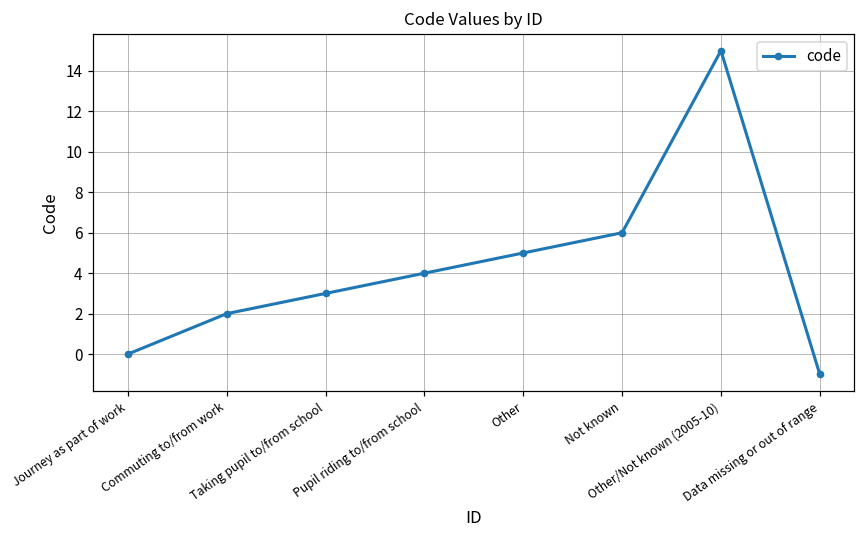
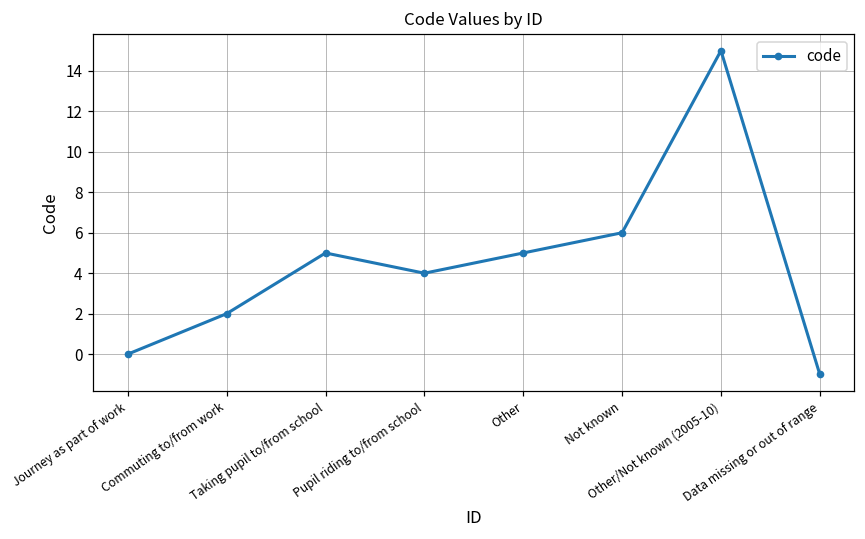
Taking pupil to/from school: 3 -> 5
